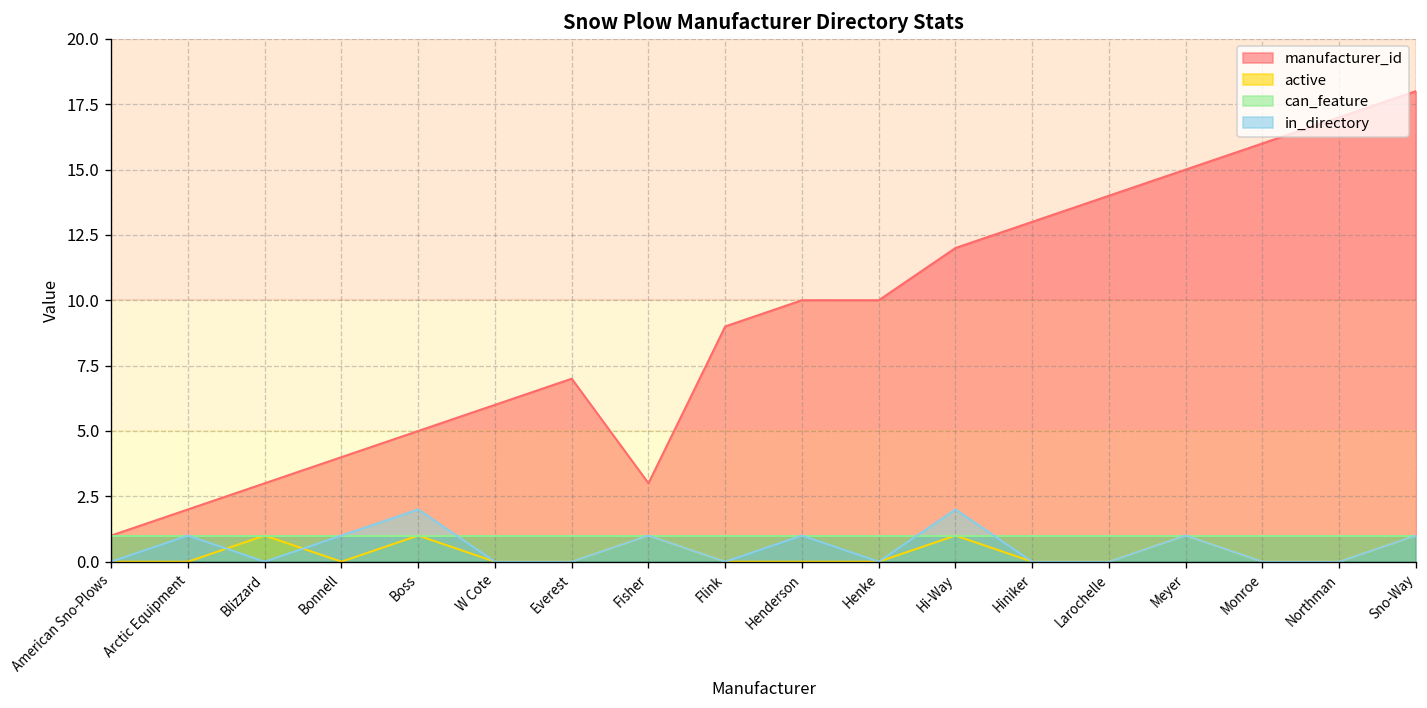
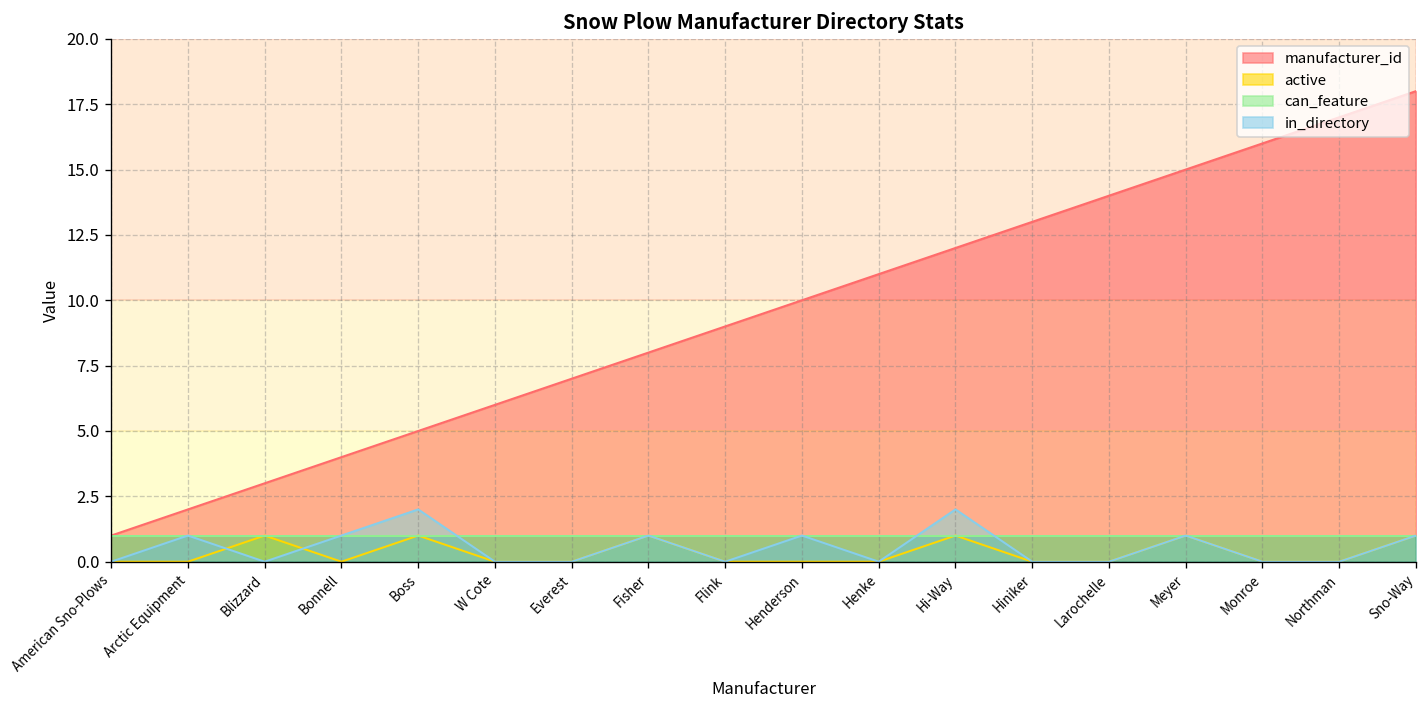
manufacturer_id, Fisher: 3 -> 8
manufacturer_id, Henke: 10 -> 11
